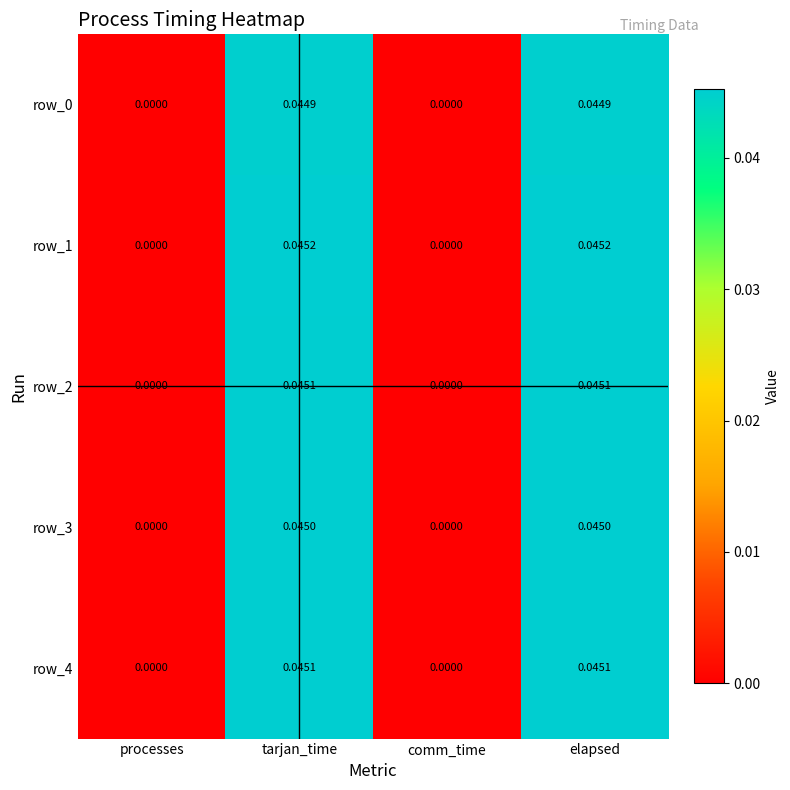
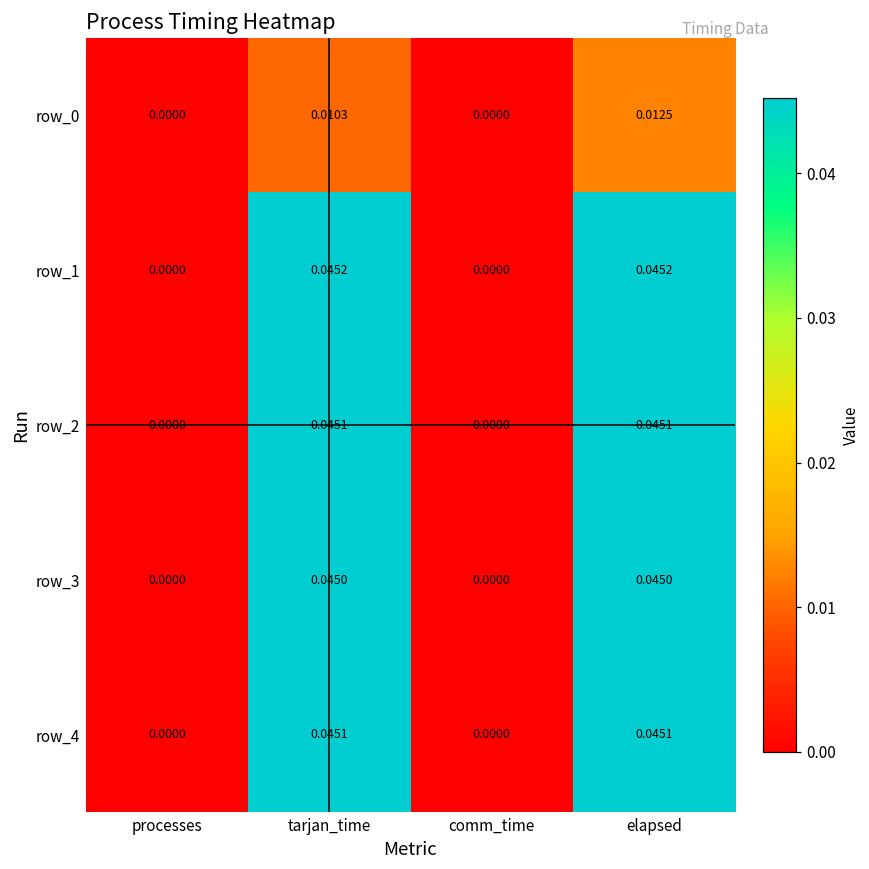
row_0, tarjan_time: 0.0449 -> 0.0103
row_0, elapsed: 0.0449 -> 0.0125
